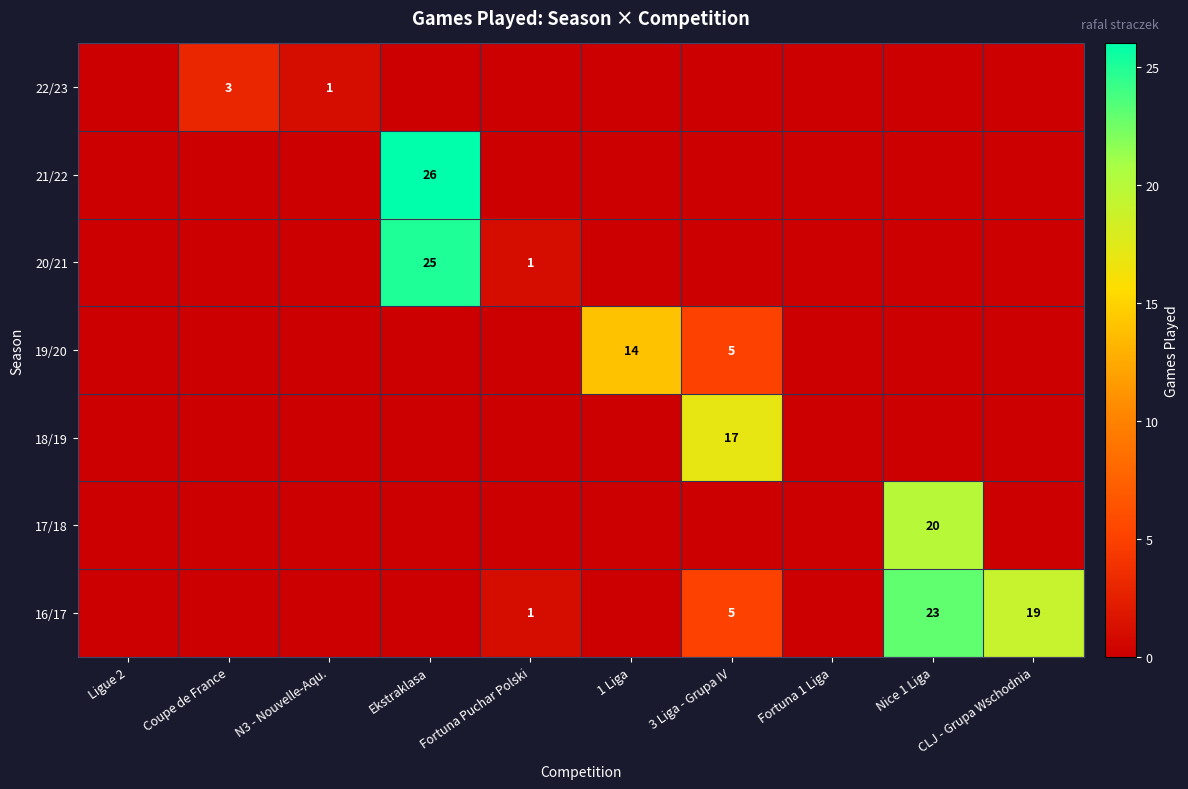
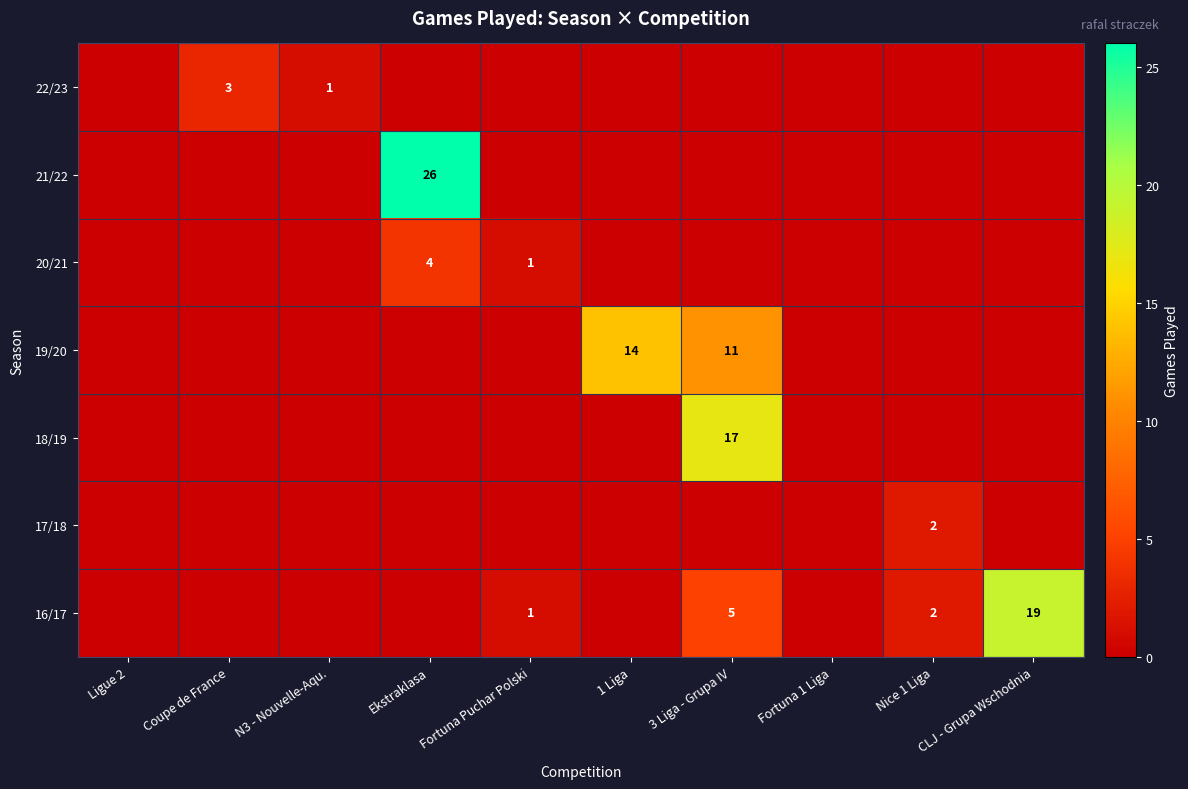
20/21, Ekstraklasa: 25 -> 4
19/20, 3 Liga - Grupa IV: 5 -> 11
17/18, Nice 1 Liga: 20 -> 2
16/17, Nice 1 Liga: 23 -> 2
